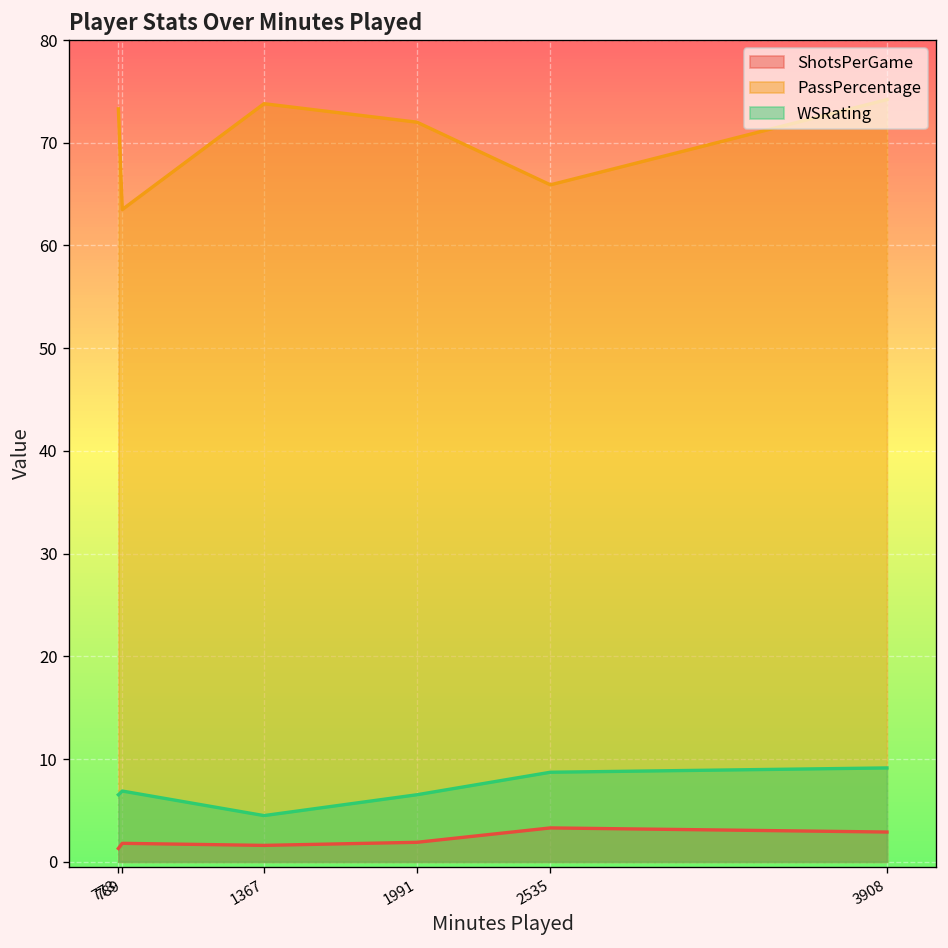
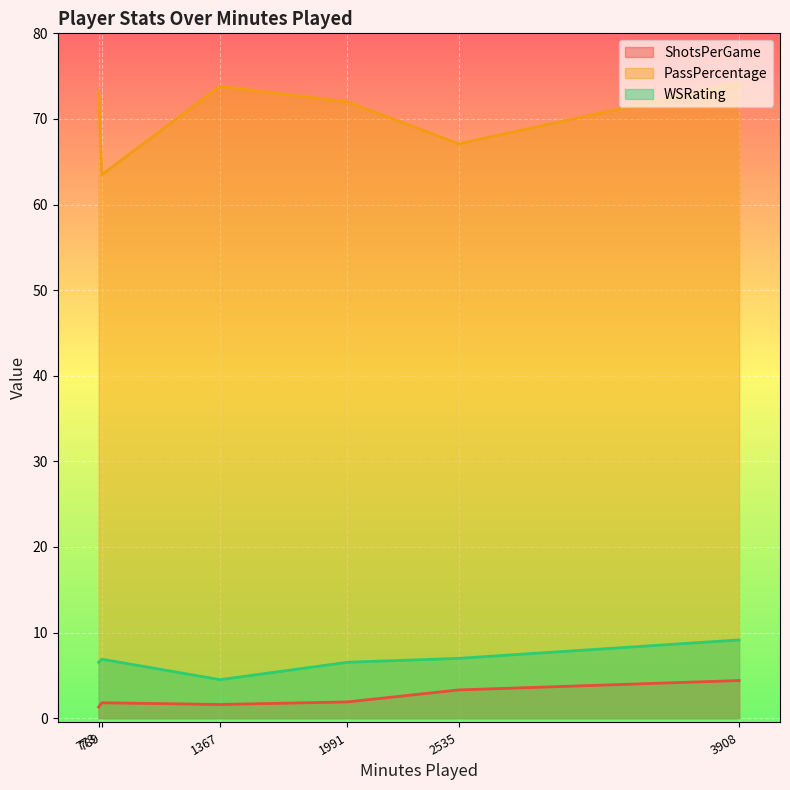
PassPercentage, 2535: 66 -> 67
WSRating, 2535: 9 -> 7
ShotsPerGame, 3908: 3 -> 4
